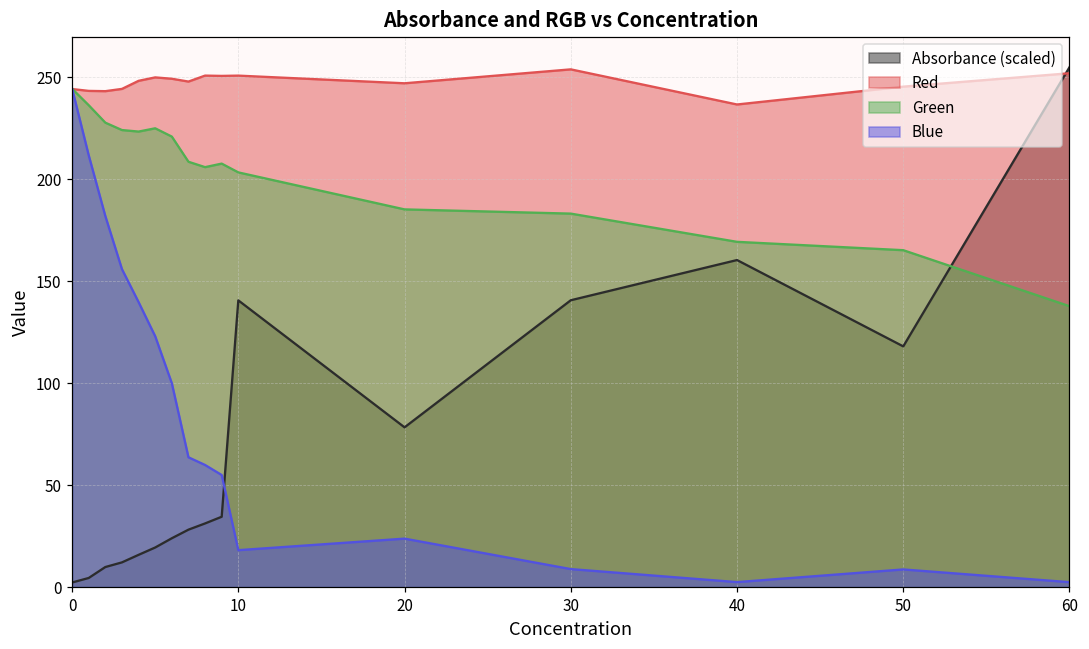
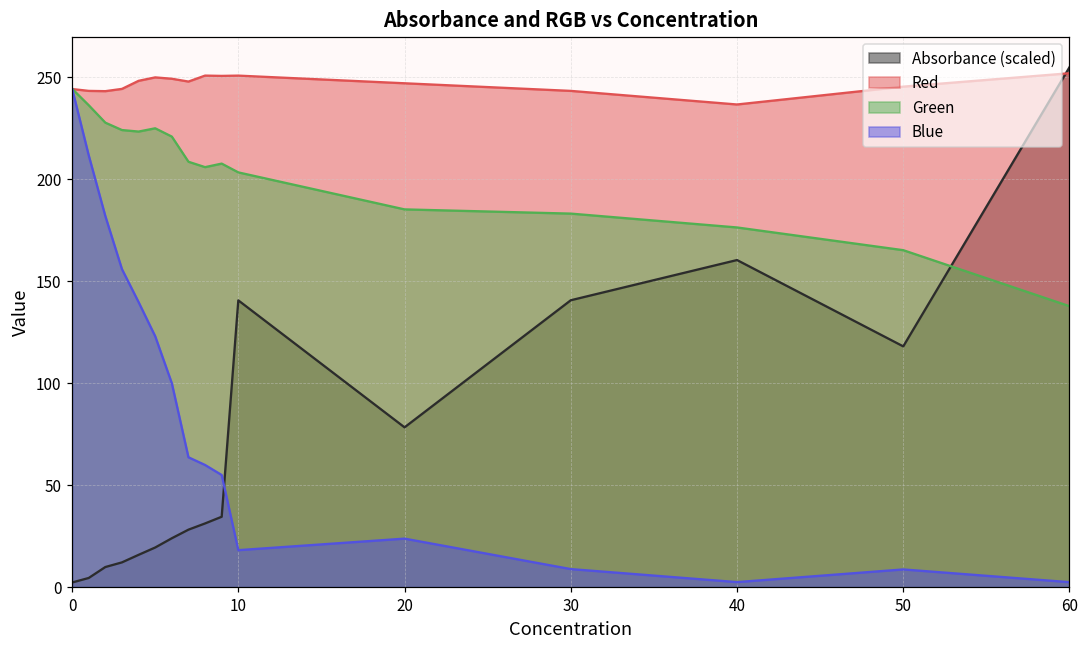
Red, 30: 254 -> 243
Green, 40: 169 -> 176
